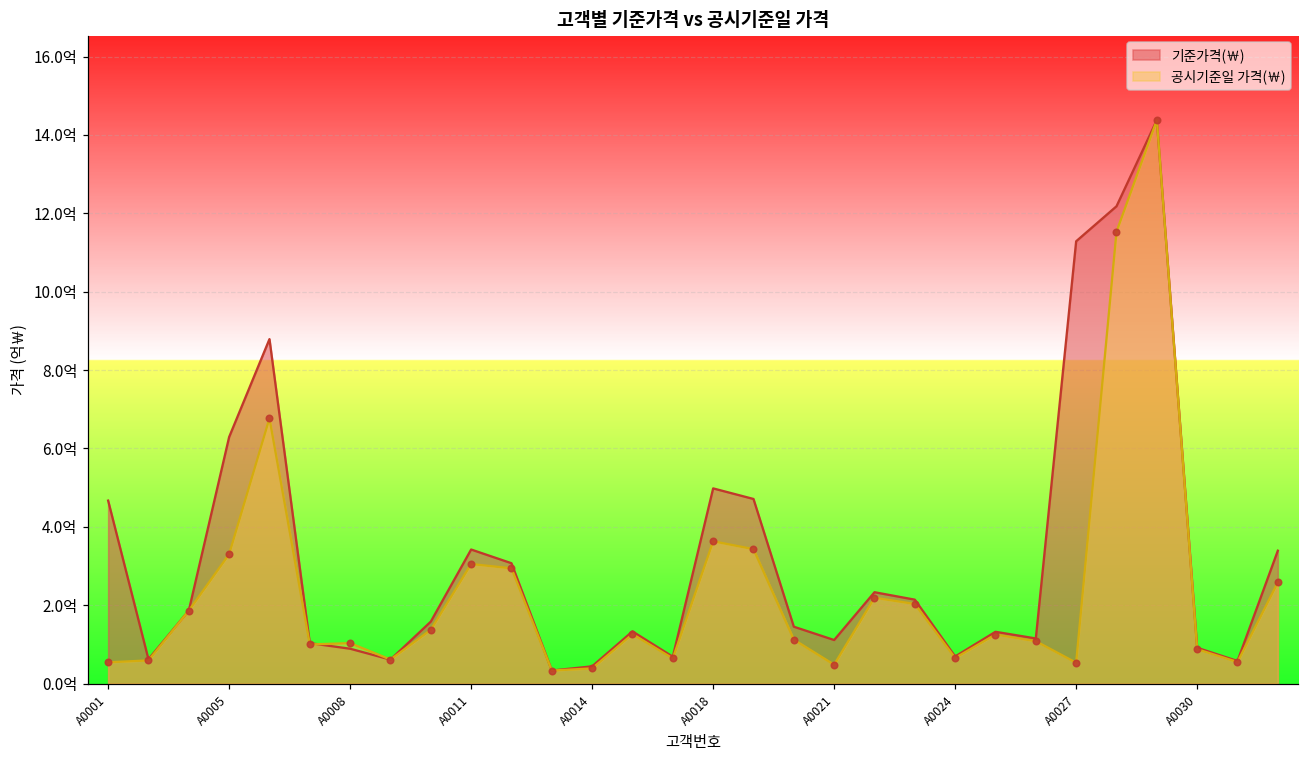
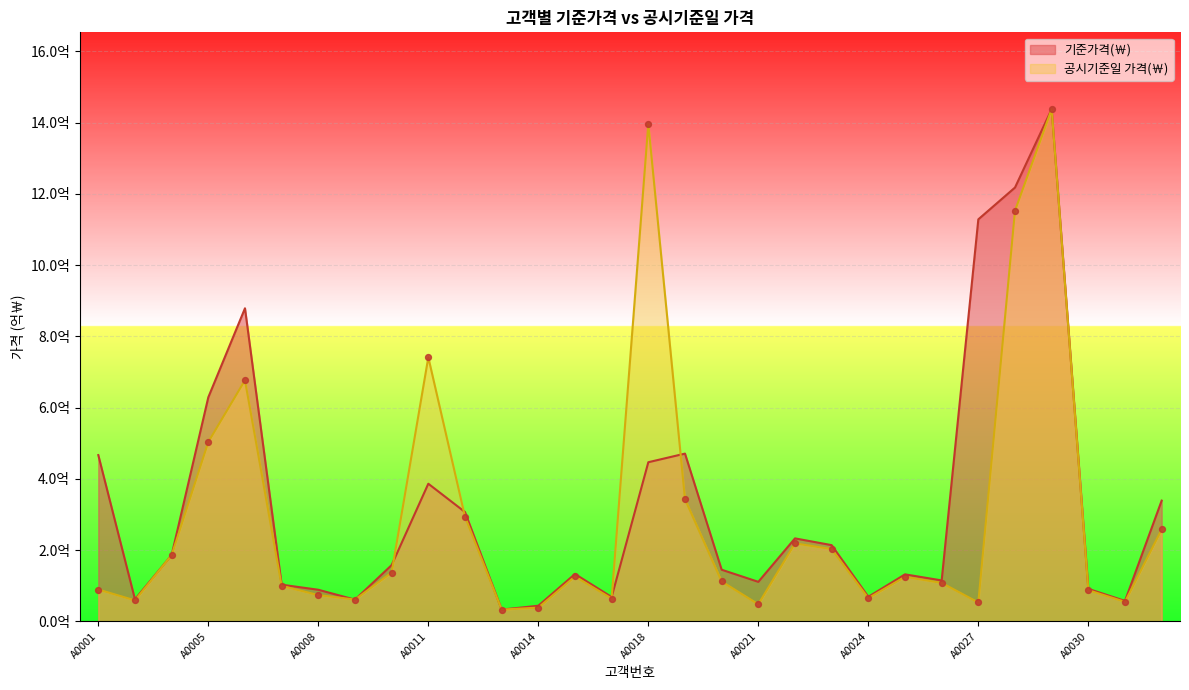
공시기준일 가격(￦), A0001: 0.5억 -> 0.9억
공시기준일 가격(￦), A0005: 3.3억 -> 5.0억
공시기준일 가격(￦), A0008: 1.0억 -> 0.7억
기준가격(￦), A0011: 3.4억 -> 3.9억
공시기준일 가격(￦), A0011: 3.1억 -> 7.4억
기준가격(￦), A0018: 5.0억 -> 4.5억
공시기준일 가격(￦), A0018: 3.6억 -> 14.0억
